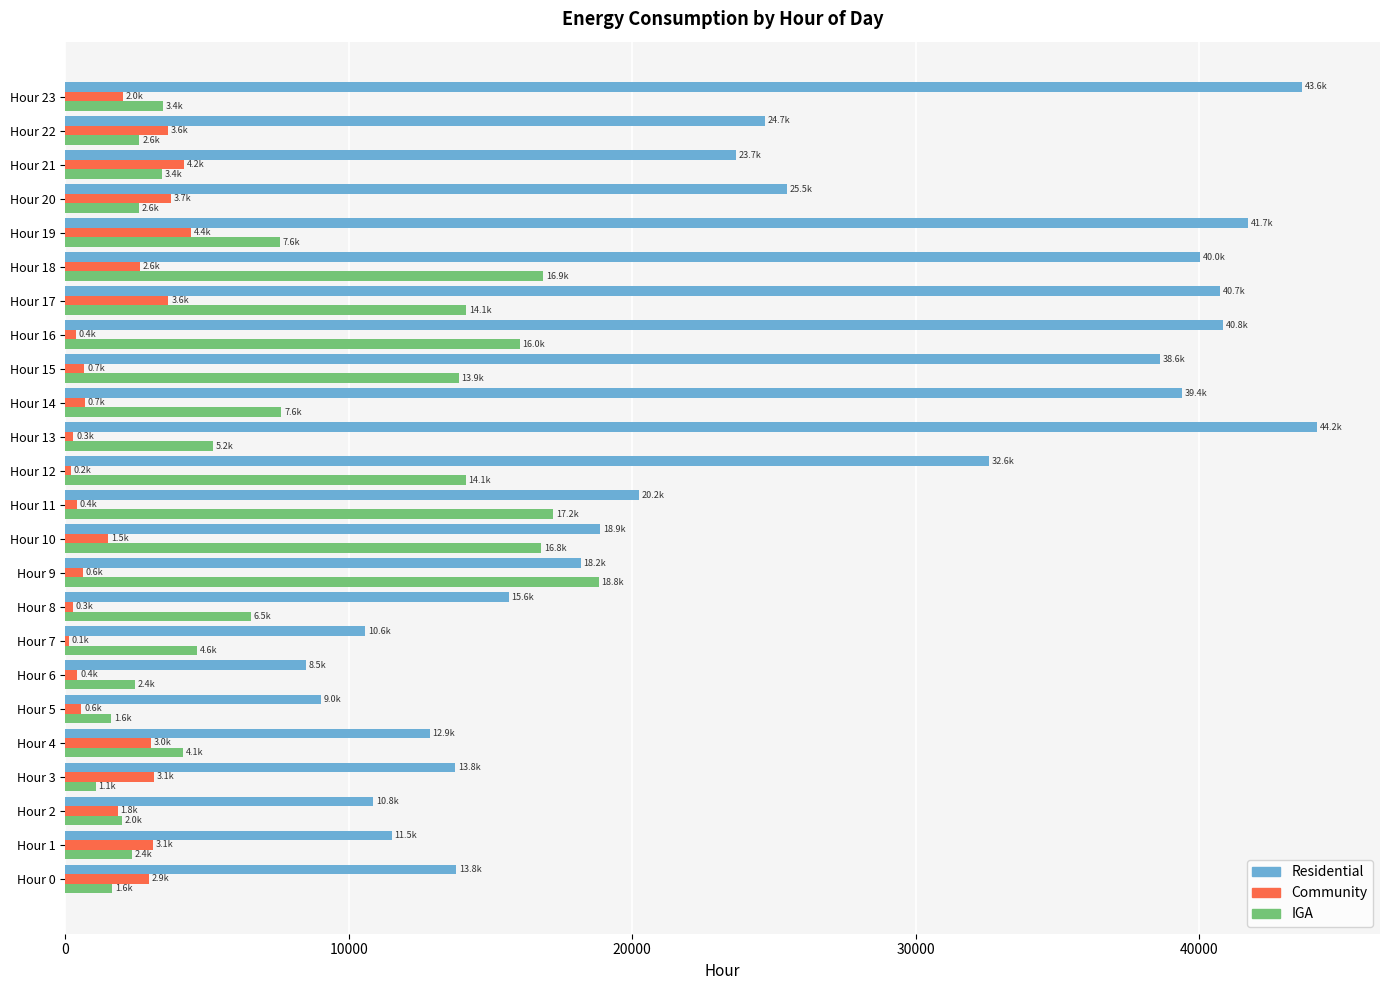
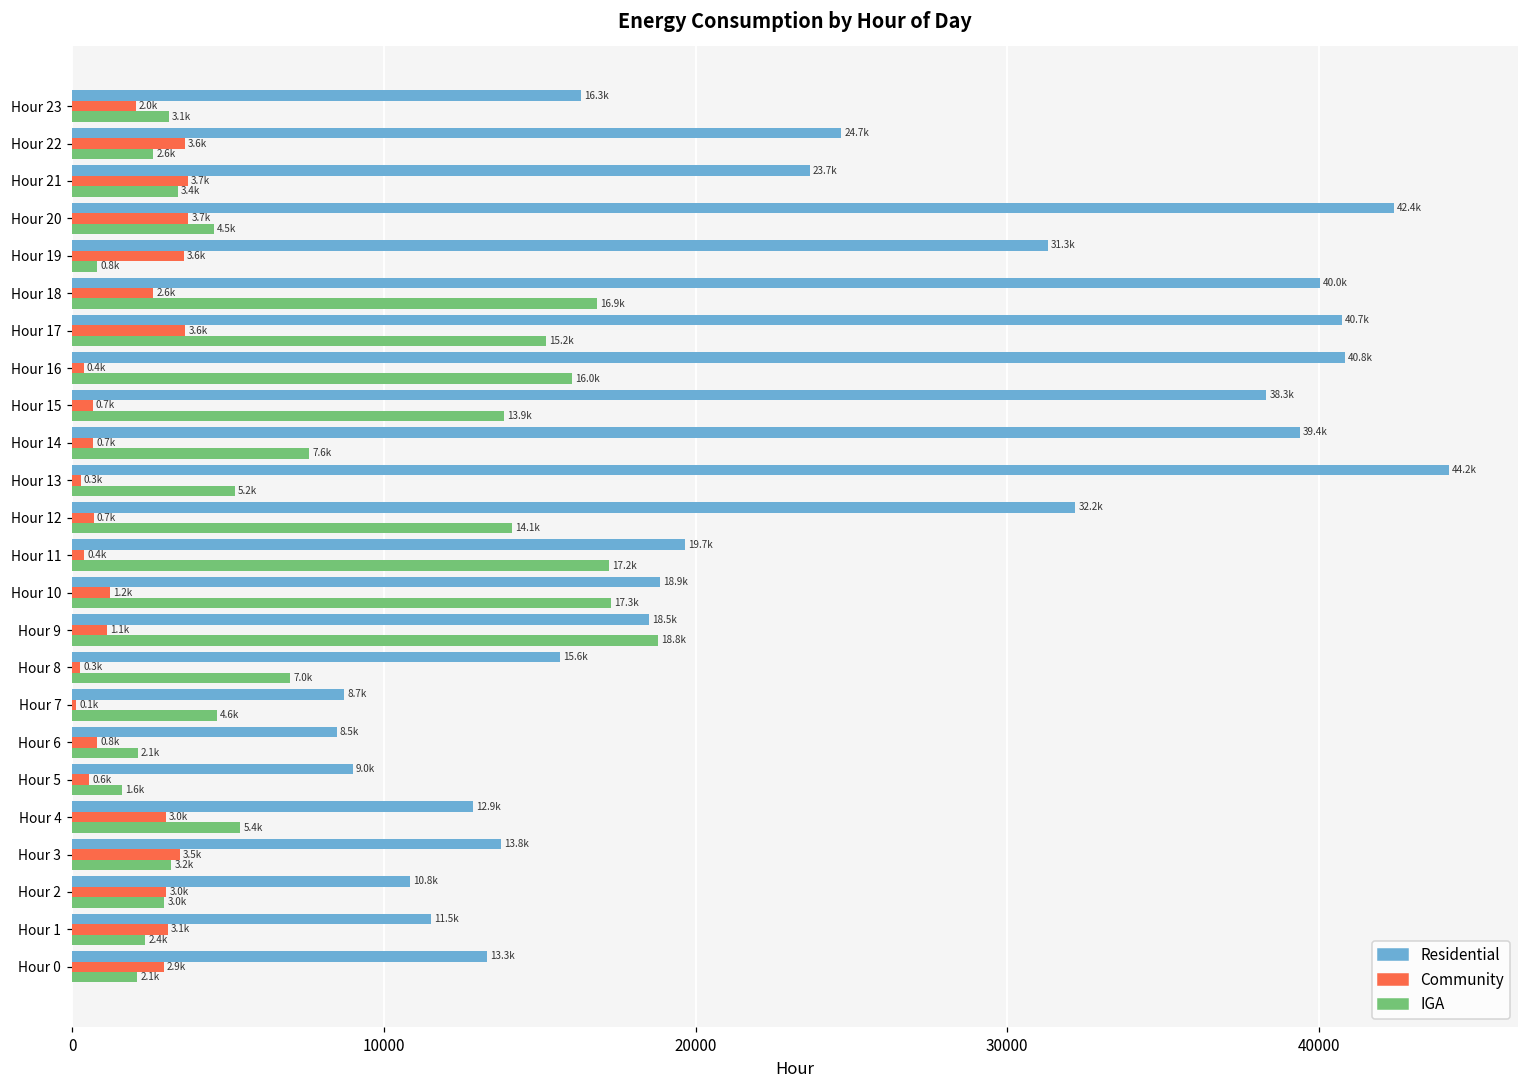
Residential, Hour 23: 43.6k -> 16.3k
IGA, Hour 23: 3.4k -> 3.1k
Community, Hour 21: 4.2k -> 3.7k
Residential, Hour 20: 25.5k -> 42.4k
IGA, Hour 20: 2.6k -> 4.5k
Residential, Hour 19: 41.7k -> 31.3k
Community, Hour 19: 4.4k -> 3.6k
IGA, Hour 19: 7.6k -> 0.8k
IGA, Hour 17: 14.1k -> 15.2k
Residential, Hour 15: 38.6k -> 38.3k
Residential, Hour 12: 32.6k -> 32.2k
Community, Hour 12: 0.2k -> 0.7k
Residential, Hour 11: 20.2k -> 19.7k
Community, Hour 10: 1.5k -> 1.2k
IGA, Hour 10: 16.8k -> 17.3k
Residential, Hour 9: 18.2k -> 18.5k
Community, Hour 9: 0.6k -> 1.1k
IGA, Hour 8: 6.5k -> 7.0k
Residential, Hour 7: 10.6k -> 8.7k
Community, Hour 6: 0.4k -> 0.8k
IGA, Hour 6: 2.4k -> 2.1k
IGA, Hour 4: 4.1k -> 5.4k
Community, Hour 3: 3.1k -> 3.5k
IGA, Hour 3: 1.1k -> 3.2k
Community, Hour 2: 1.8k -> 3.0k
IGA, Hour 2: 2.0k -> 3.0k
Residential, Hour 0: 13.8k -> 13.3k
IGA, Hour 0: 1.6k -> 2.1k
